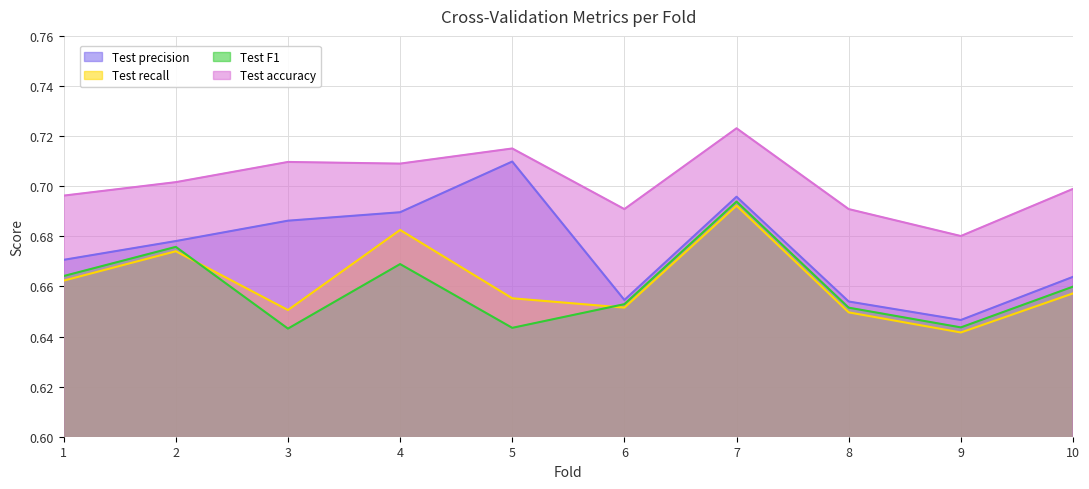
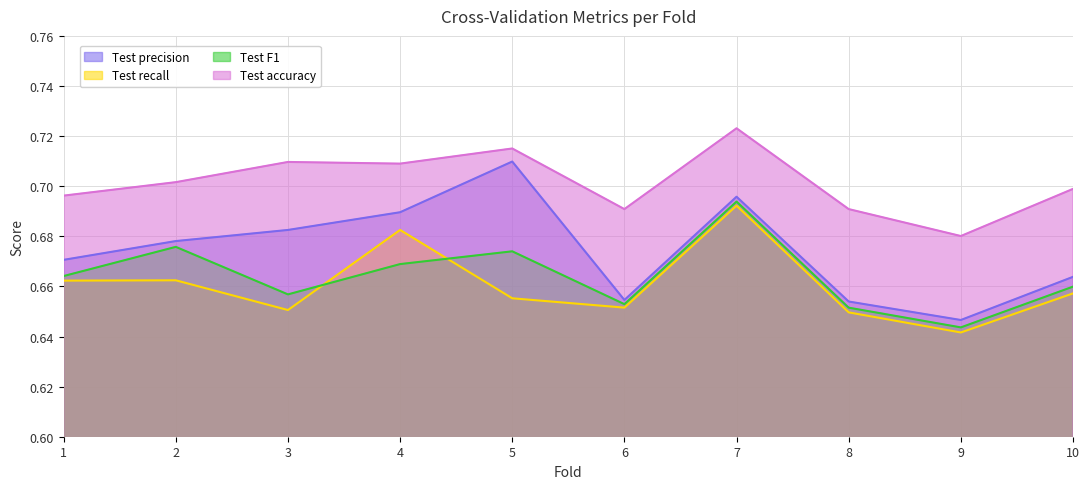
Test recall, 2: 0.674 -> 0.662
Test precision, 3: 0.686 -> 0.683
Test F1, 3: 0.643 -> 0.657
Test F1, 5: 0.643 -> 0.674
